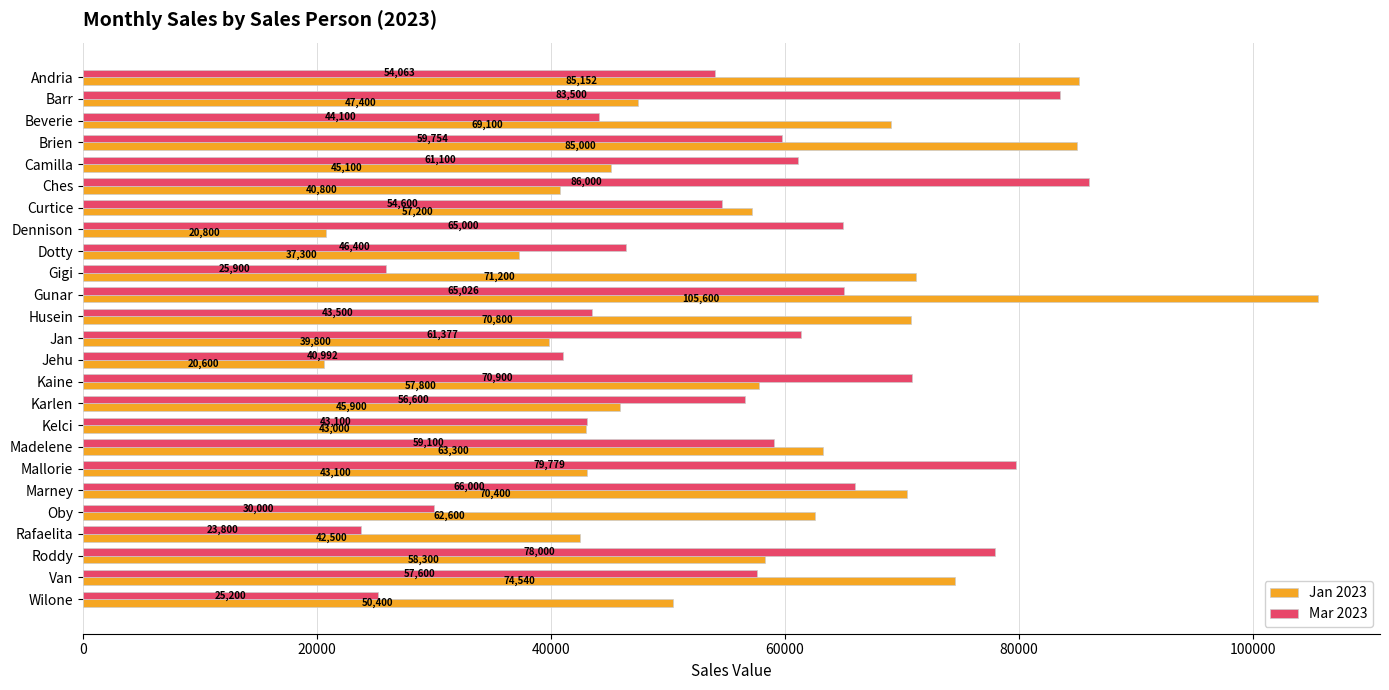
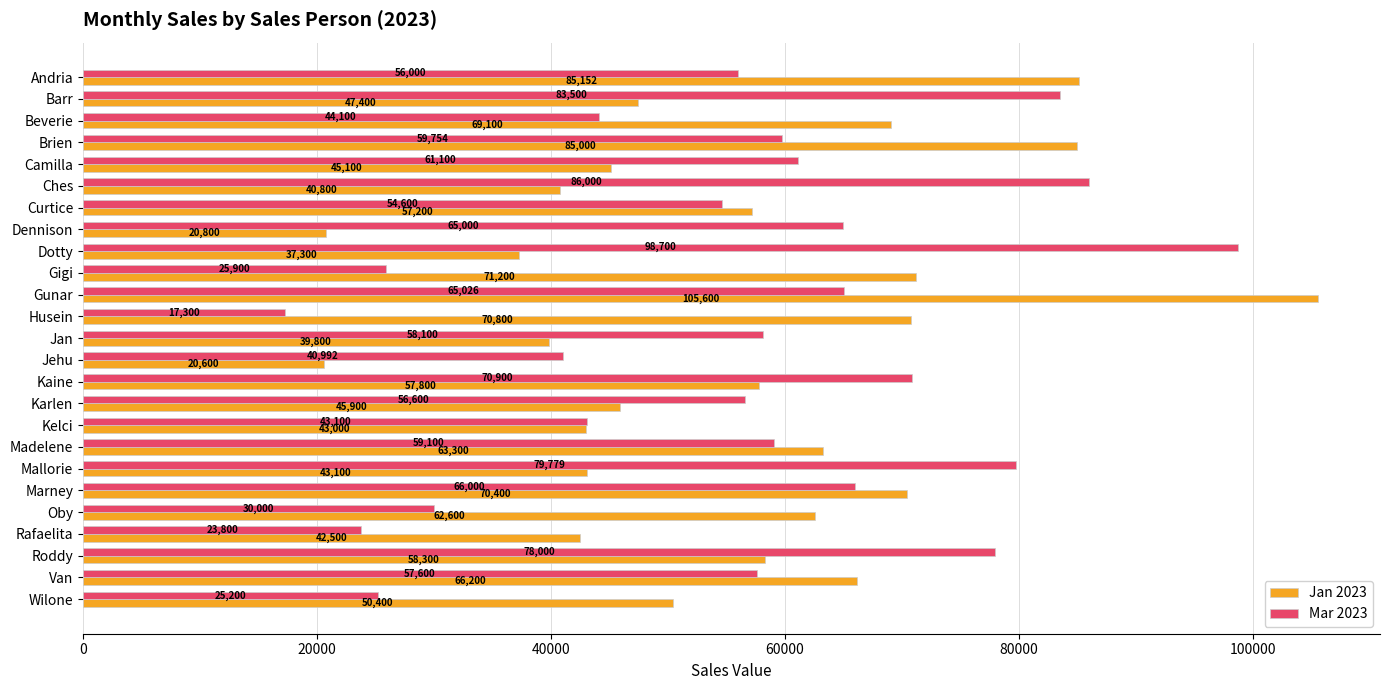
Mar 2023, Andria: 54,063 -> 56,000
Mar 2023, Dotty: 46,400 -> 98,700
Mar 2023, Husein: 43,500 -> 17,300
Mar 2023, Jan: 61,377 -> 58,100
Jan 2023, Van: 74,540 -> 66,200
